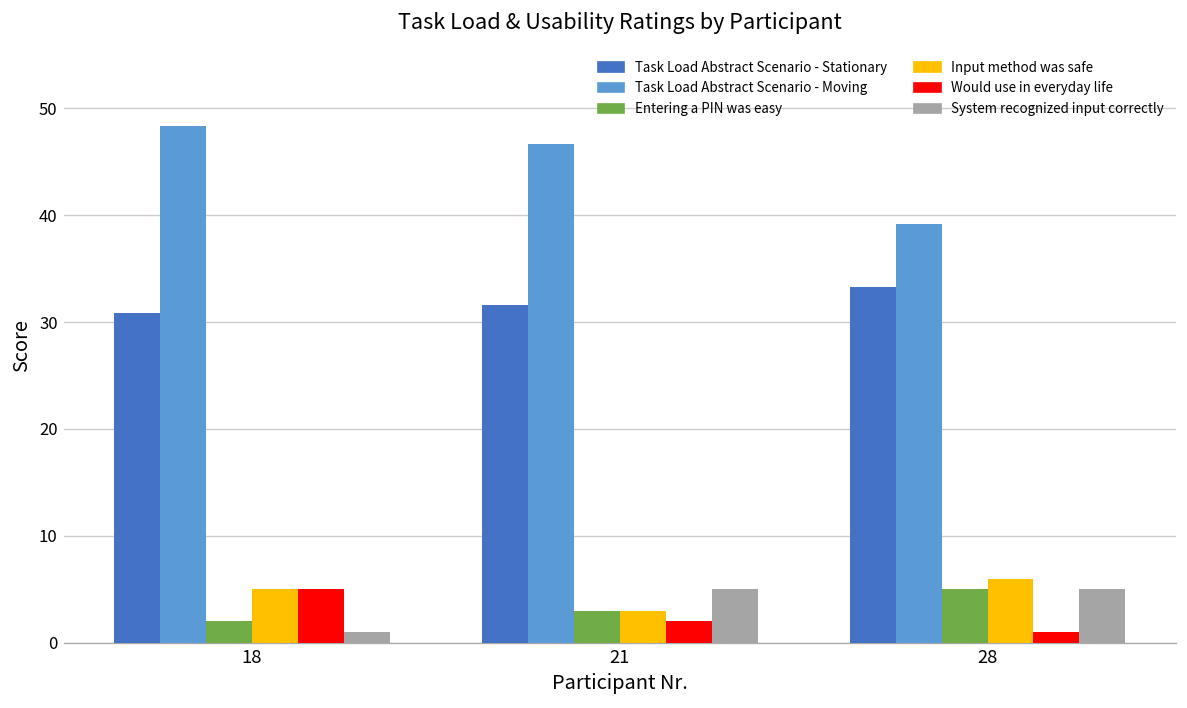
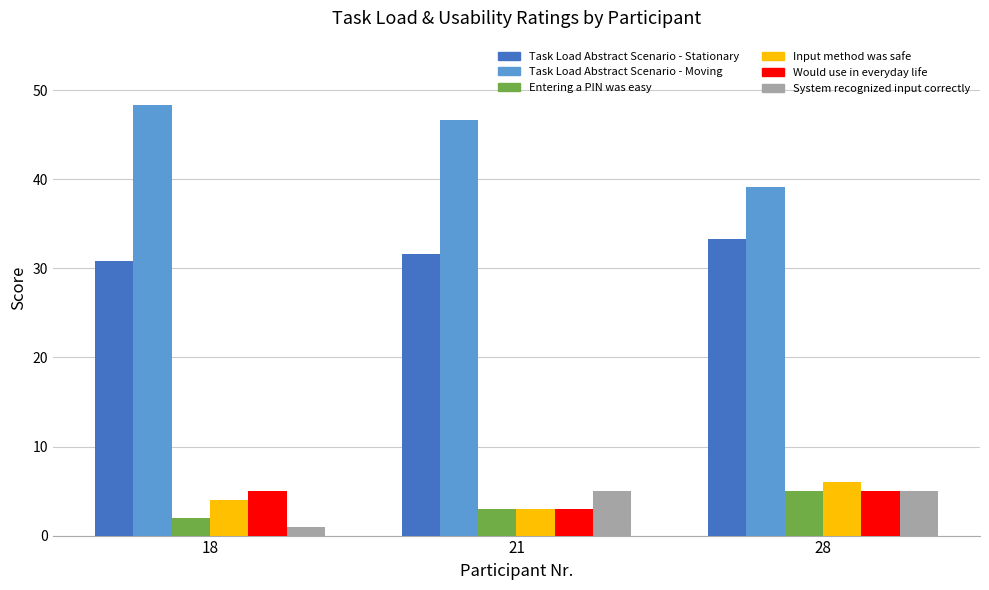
Input method was safe, 18: 5 -> 4
Would use in everyday life, 21: 2 -> 3
Would use in everyday life, 28: 1 -> 5
